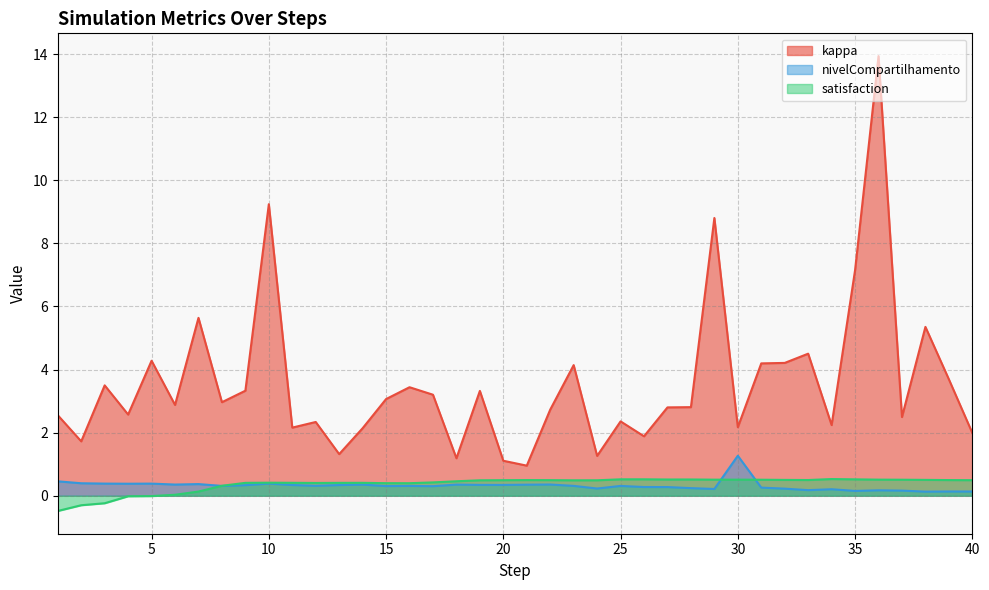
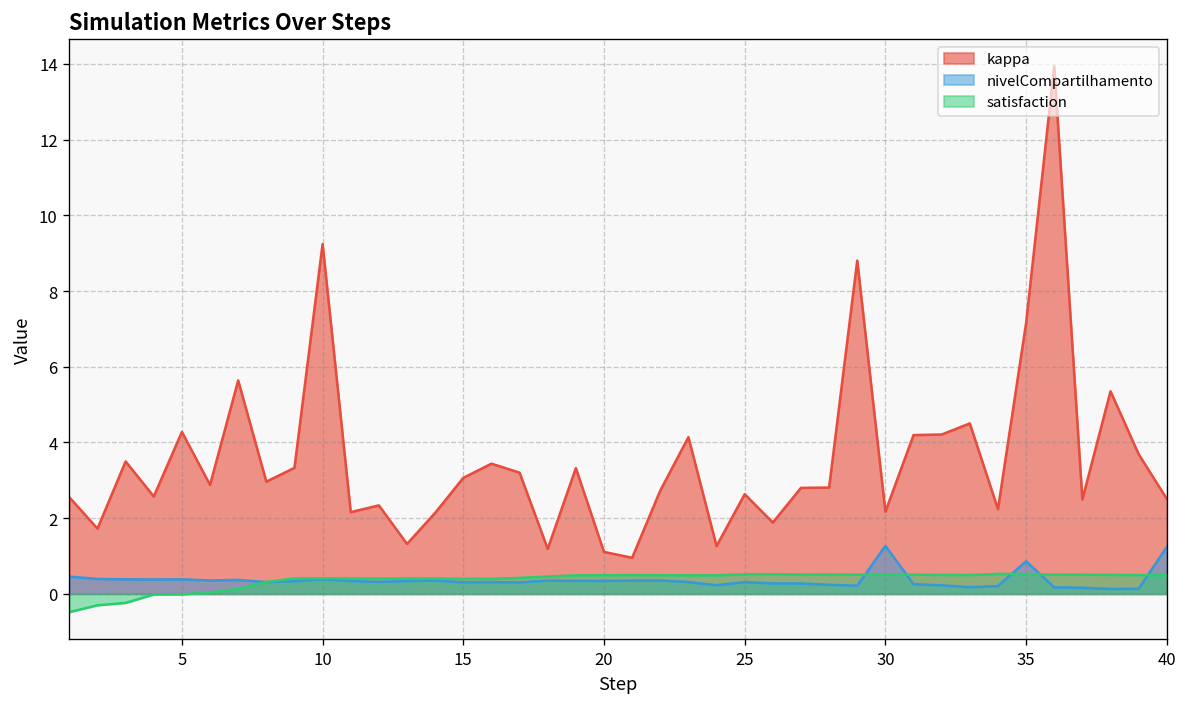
kappa, 25: 2.4 -> 2.6
nivelCompartilhamento, 35: 0.2 -> 0.9
kappa, 40: 2.0 -> 2.5
nivelCompartilhamento, 40: 0.1 -> 1.2
